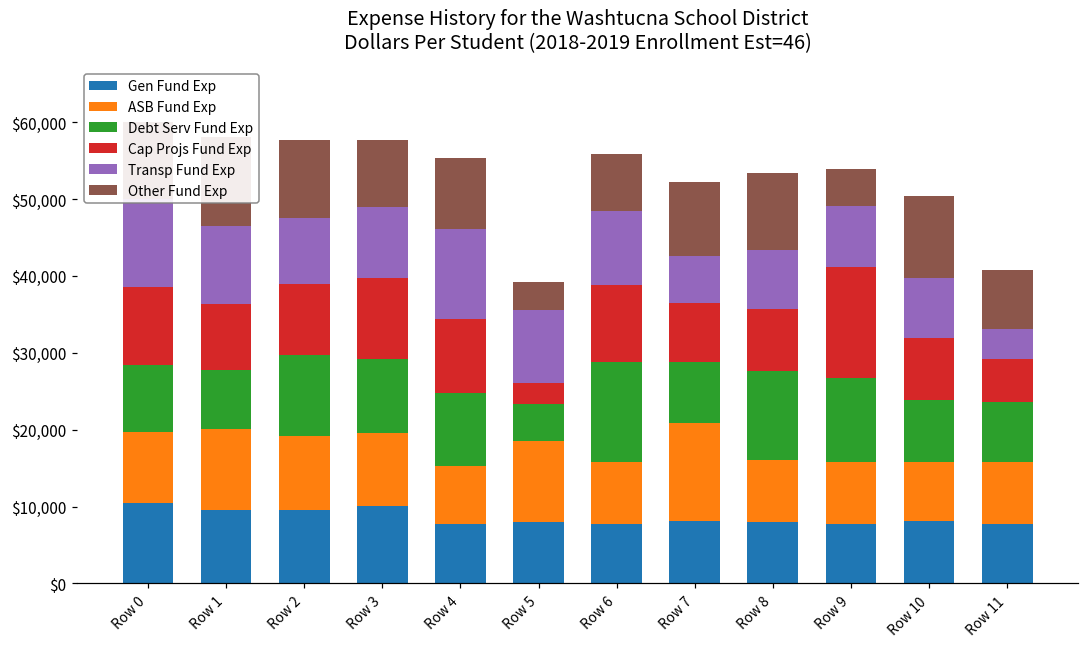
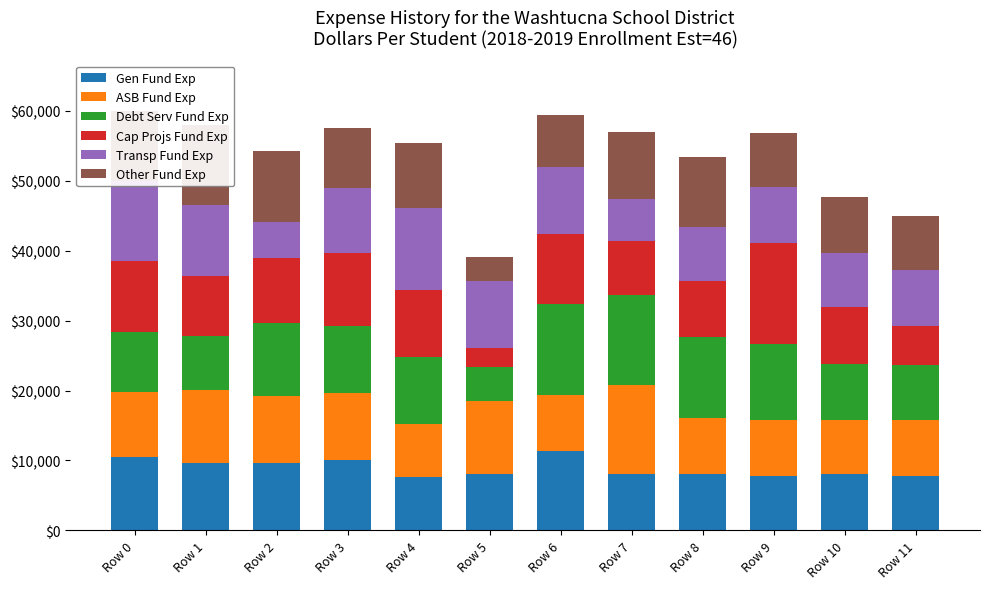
Transp Fund Exp, Row 2: $9,000 -> $5,000
Gen Fund Exp, Row 6: $8,000 -> $11,000
Debt Serv Fund Exp, Row 7: $8,000 -> $13,000
Other Fund Exp, Row 9: $5,000 -> $8,000
Other Fund Exp, Row 10: $11,000 -> $8,000
Transp Fund Exp, Row 11: $4,000 -> $8,000
